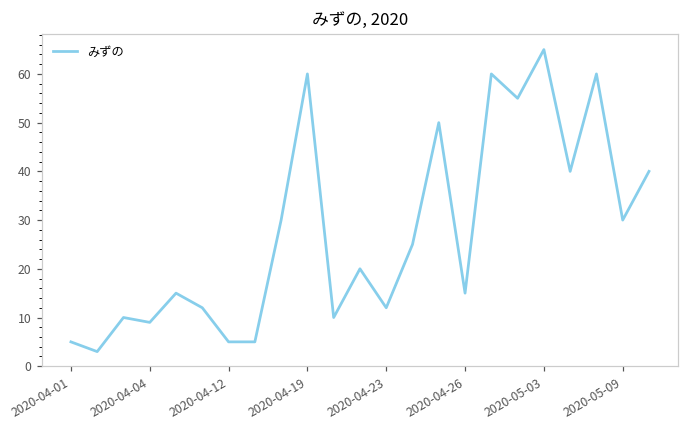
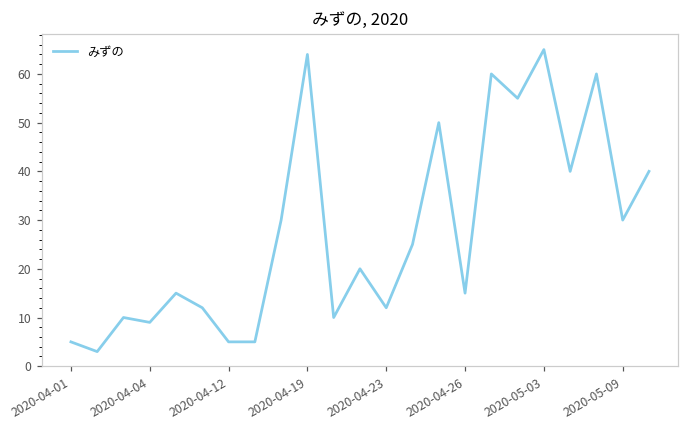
2020-04-19: 60 -> 64
